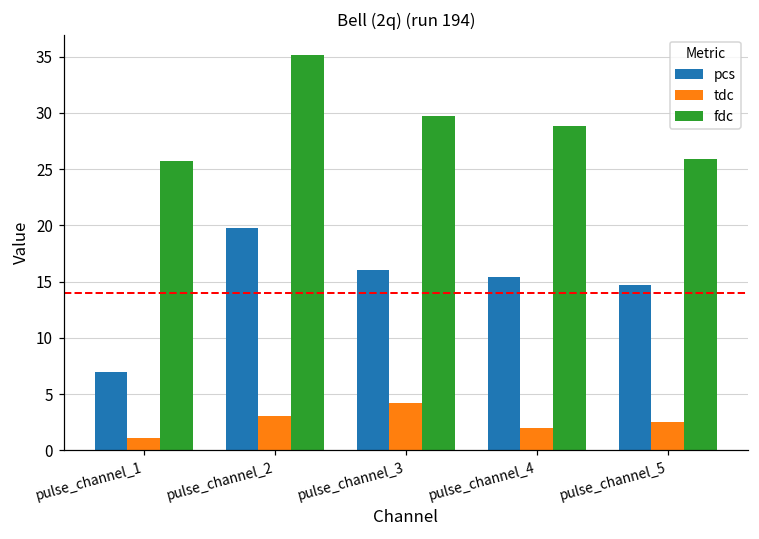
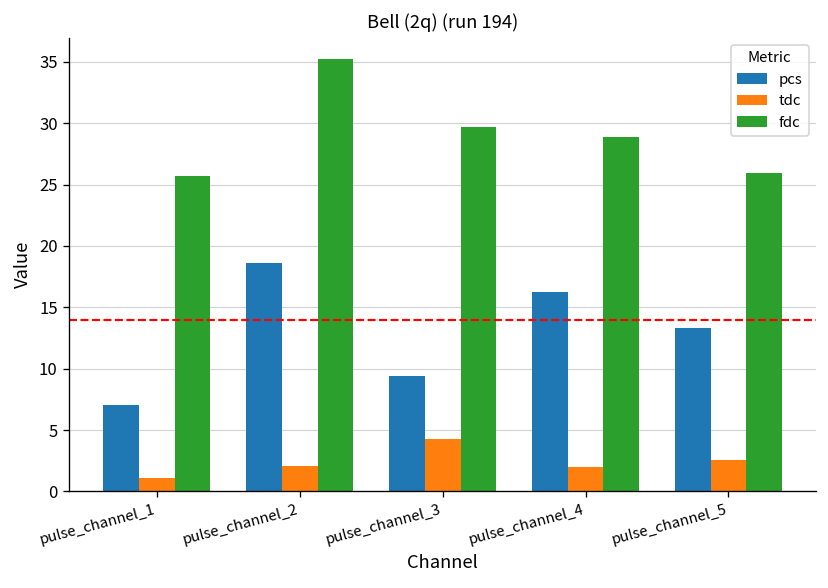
pcs, pulse_channel_2: 19.8 -> 18.6
tdc, pulse_channel_2: 3.1 -> 2.1
pcs, pulse_channel_3: 16.0 -> 9.4
pcs, pulse_channel_4: 15.4 -> 16.2
pcs, pulse_channel_5: 14.7 -> 13.3
